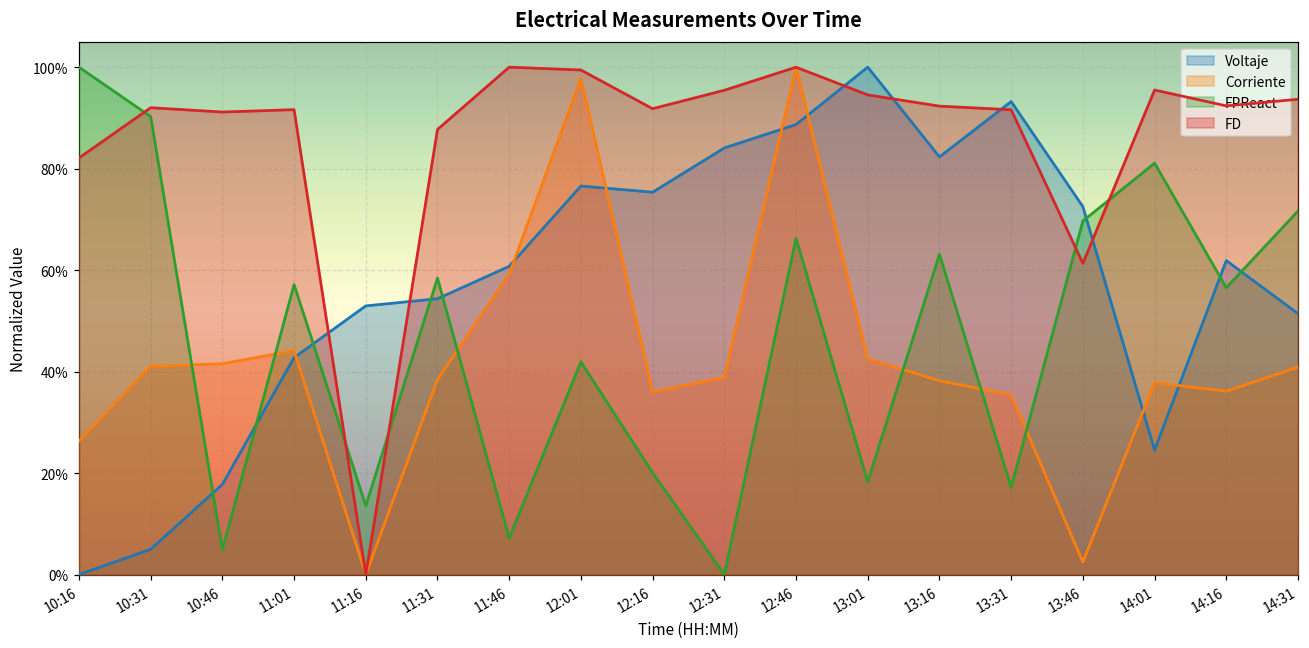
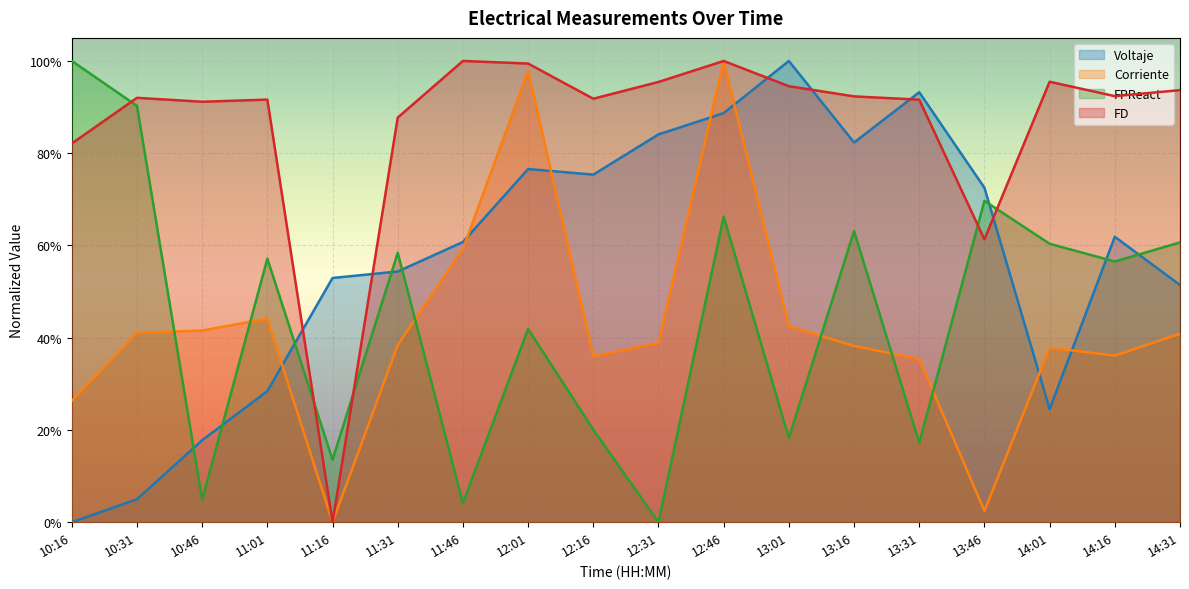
Voltaje, 11:01: 43% -> 28%
FPReact, 11:46: 7% -> 4%
FPReact, 14:01: 81% -> 60%
FPReact, 14:31: 72% -> 61%
